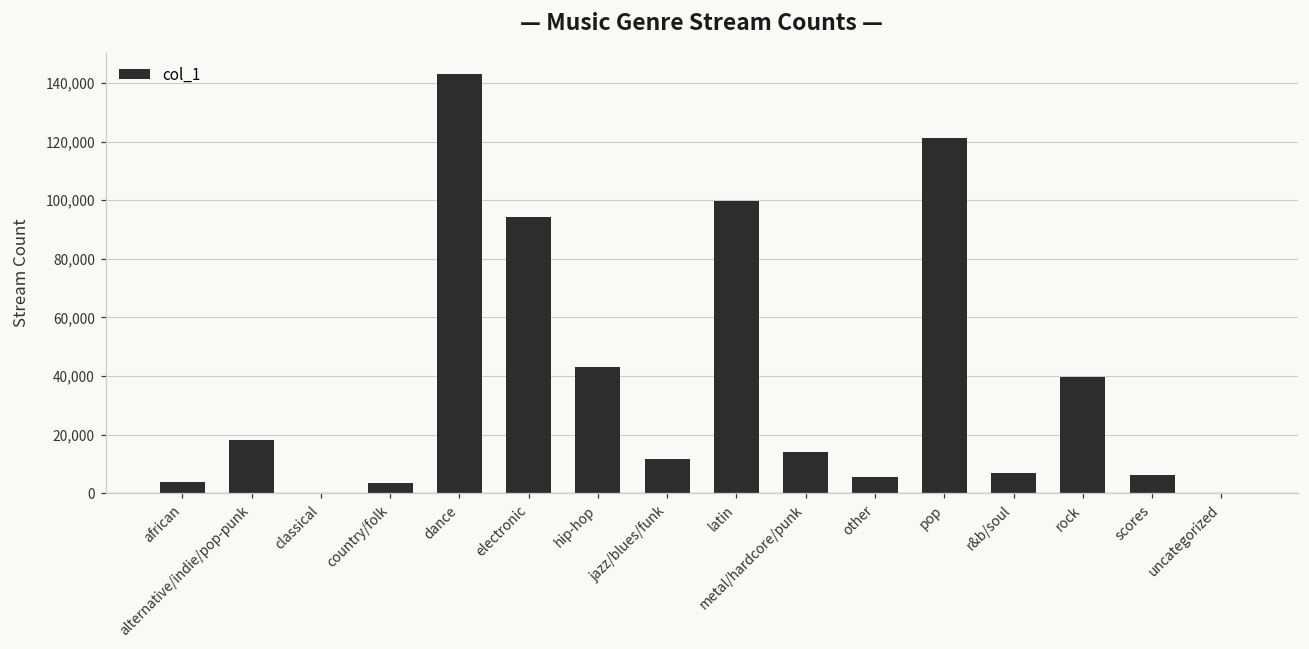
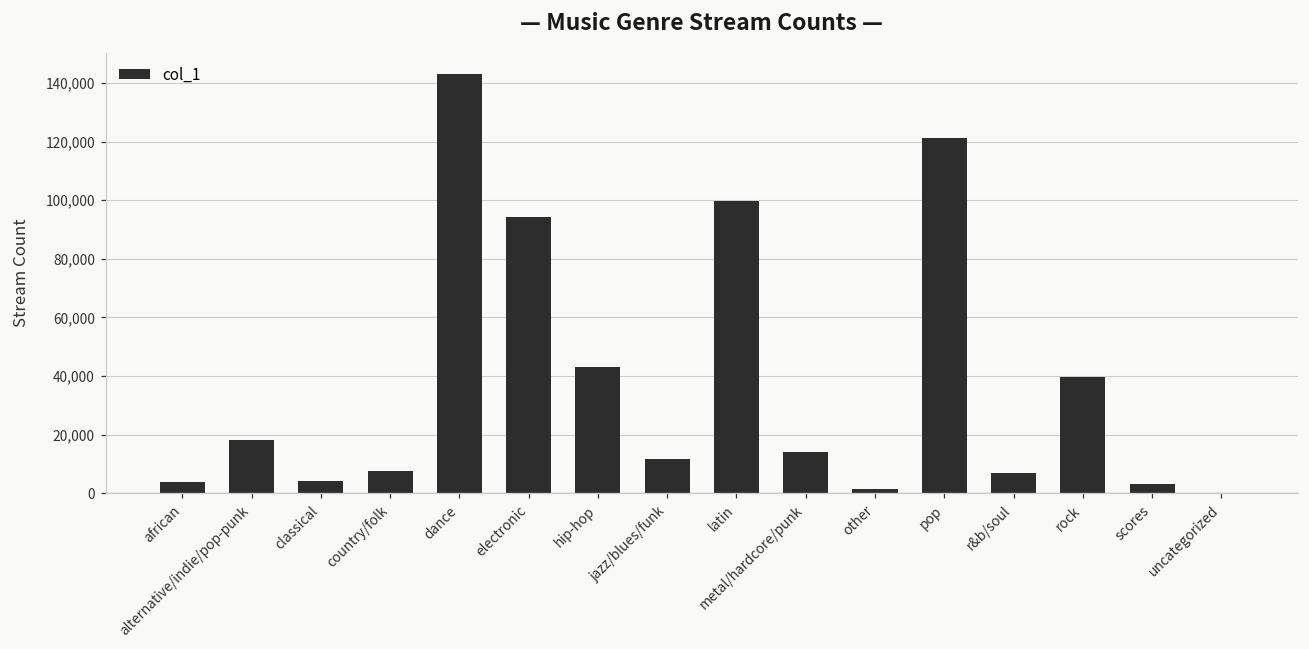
classical: 0 -> 4,000
country/folk: 3,000 -> 7,000
other: 6,000 -> 2,000
scores: 6,000 -> 3,000
